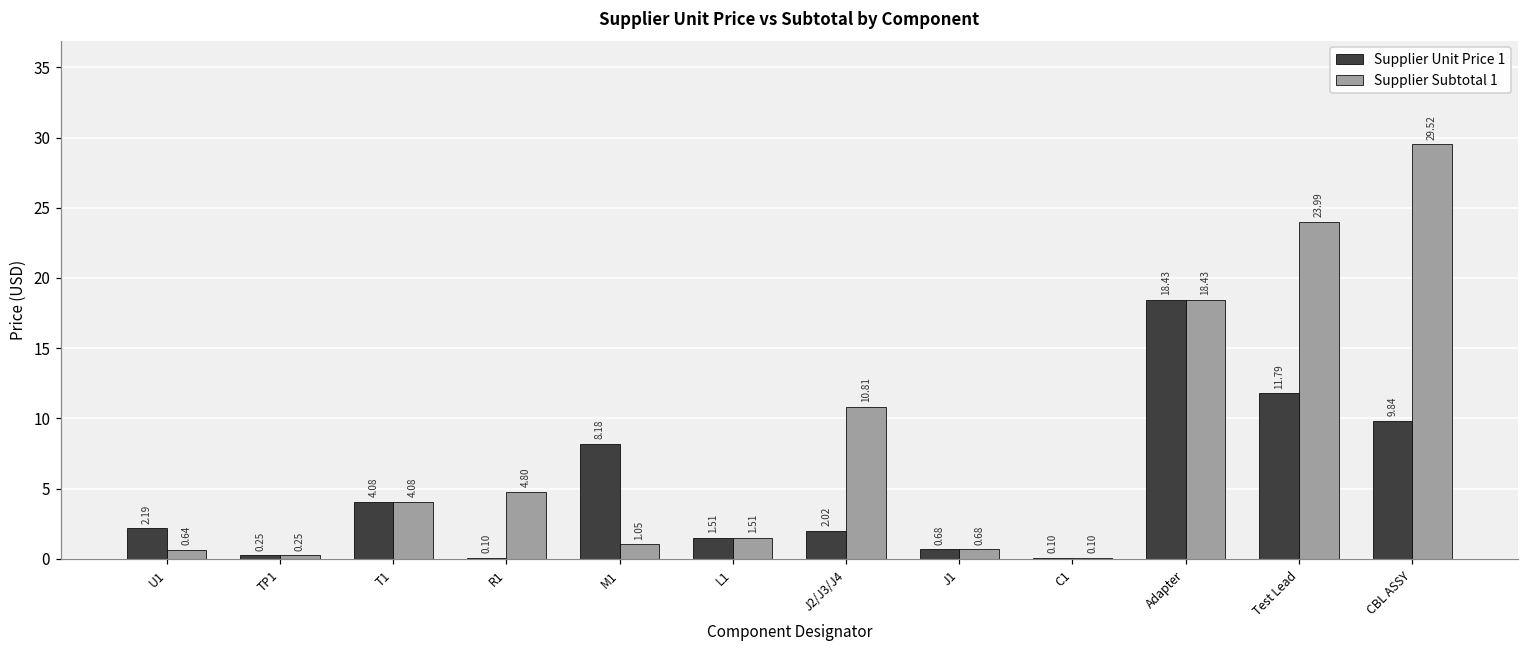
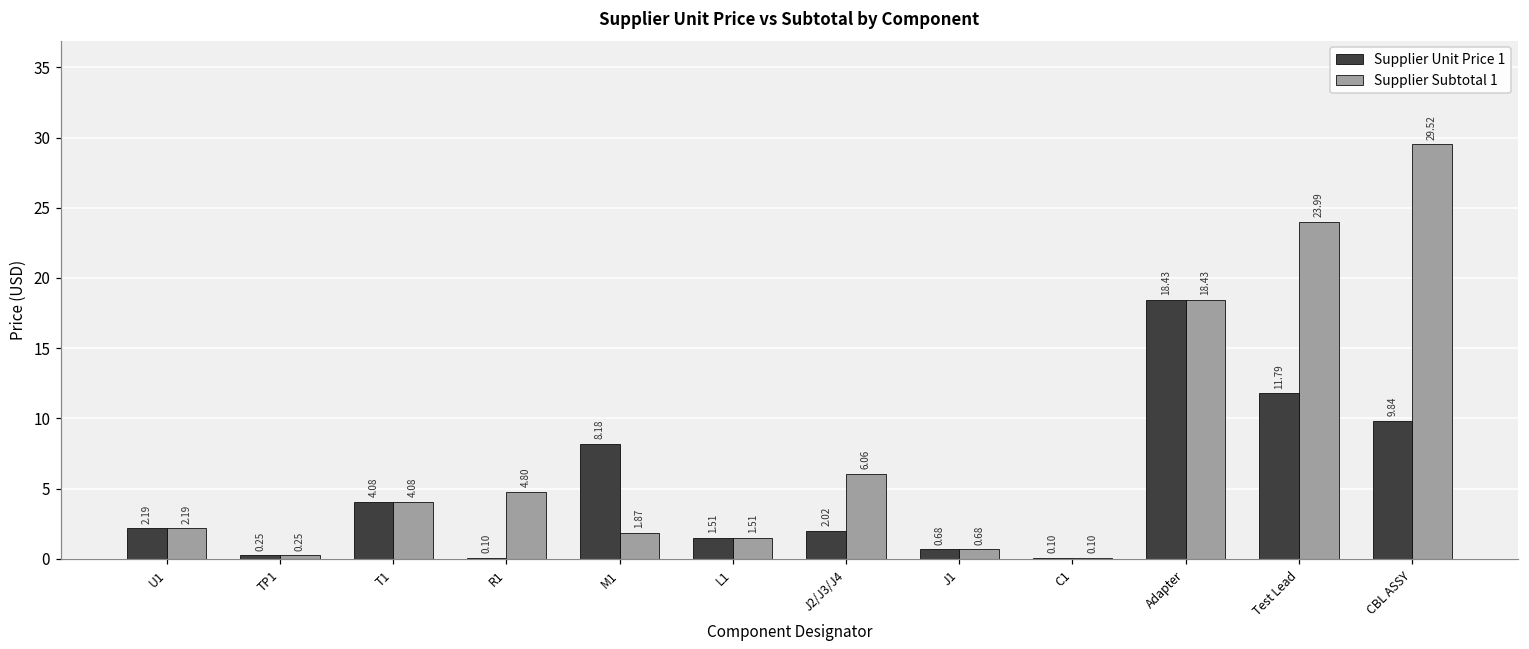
Supplier Subtotal 1, U1: 0.64 -> 2.19
Supplier Subtotal 1, M1: 1.05 -> 1.87
Supplier Subtotal 1, J2/J3/J4: 10.81 -> 6.06
